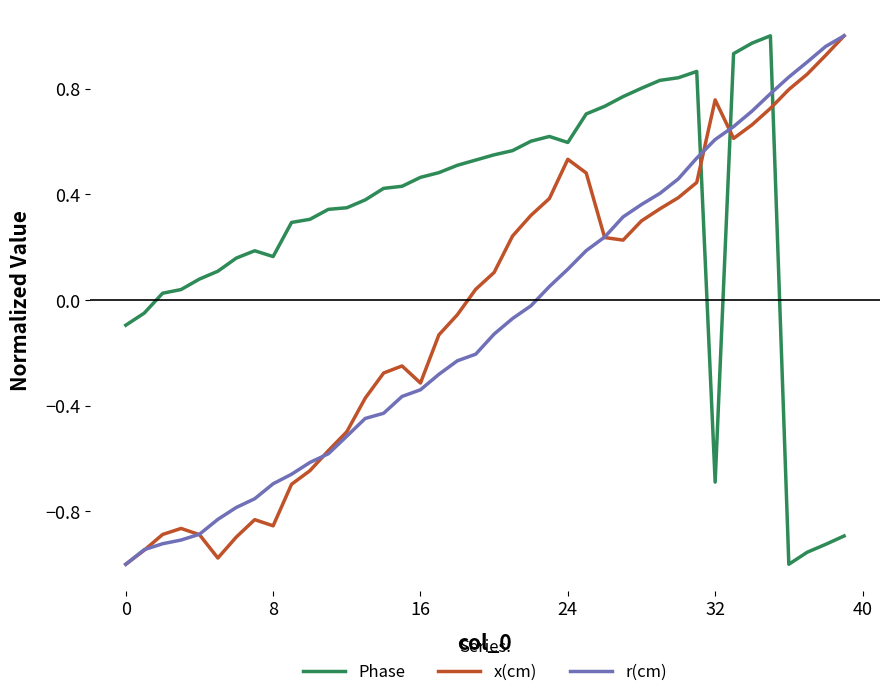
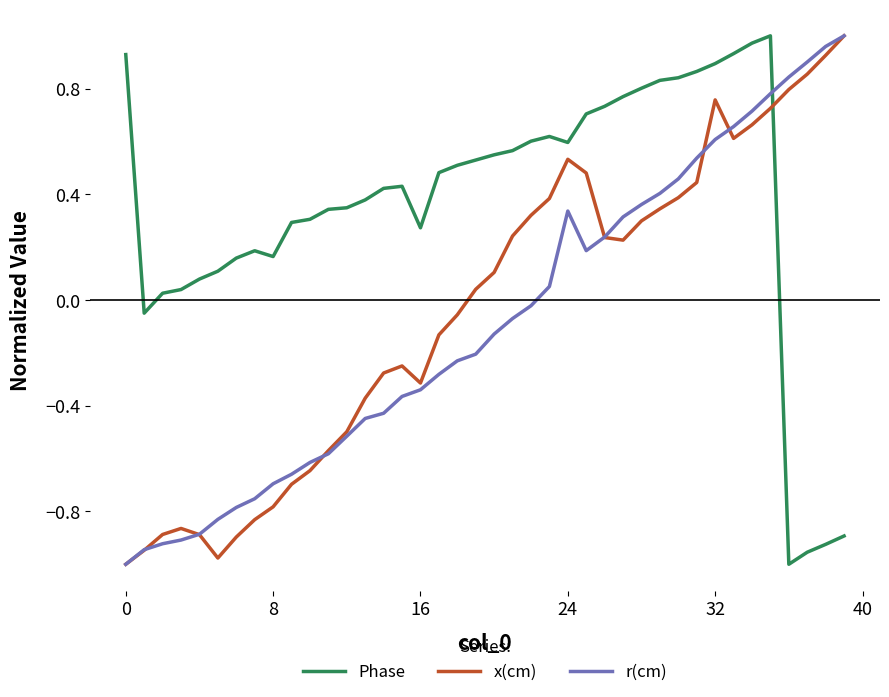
Phase, 0: -0.10 -> 0.93
x(cm), 8: -0.85 -> -0.78
Phase, 16: 0.46 -> 0.27
r(cm), 24: 0.12 -> 0.34
Phase, 32: -0.69 -> 0.89
